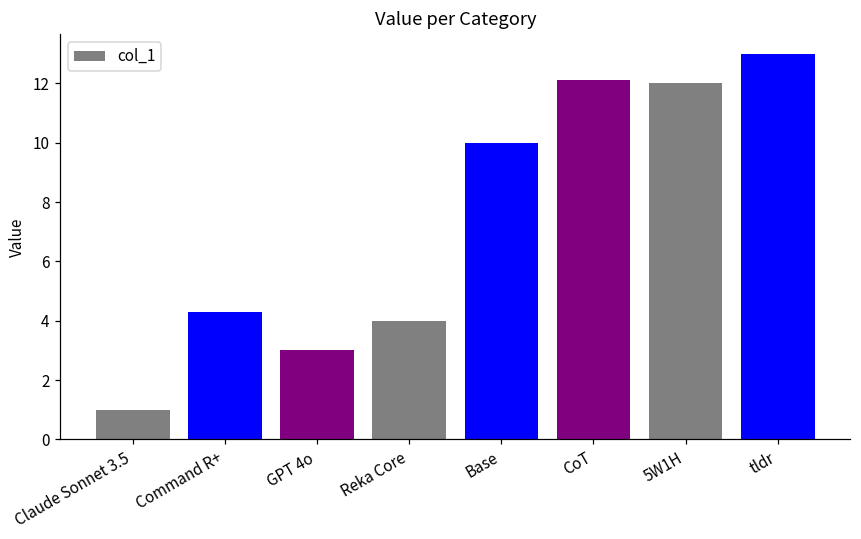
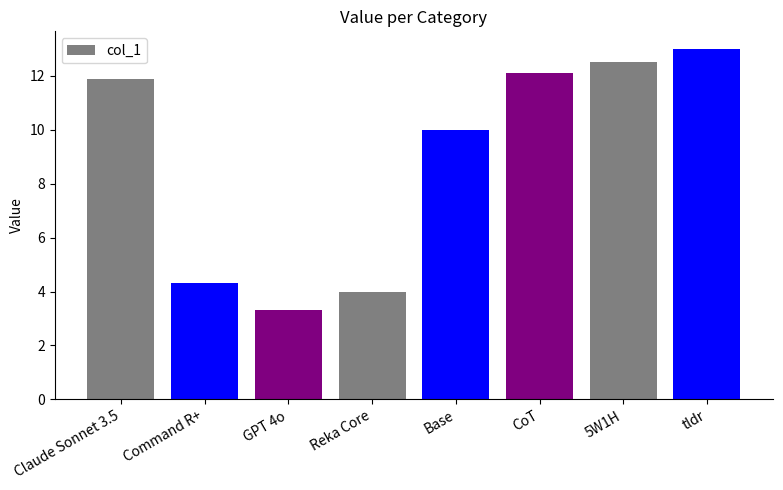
Claude Sonnet 3.5: 1.0 -> 11.9
GPT 4o: 3.0 -> 3.3
5W1H: 12.0 -> 12.5
